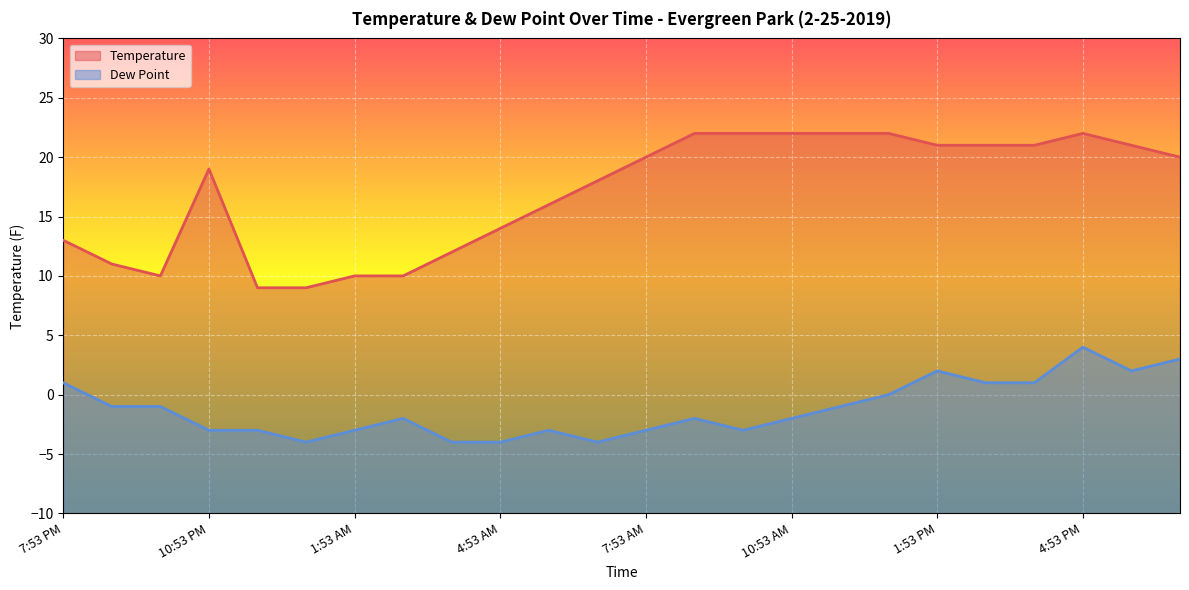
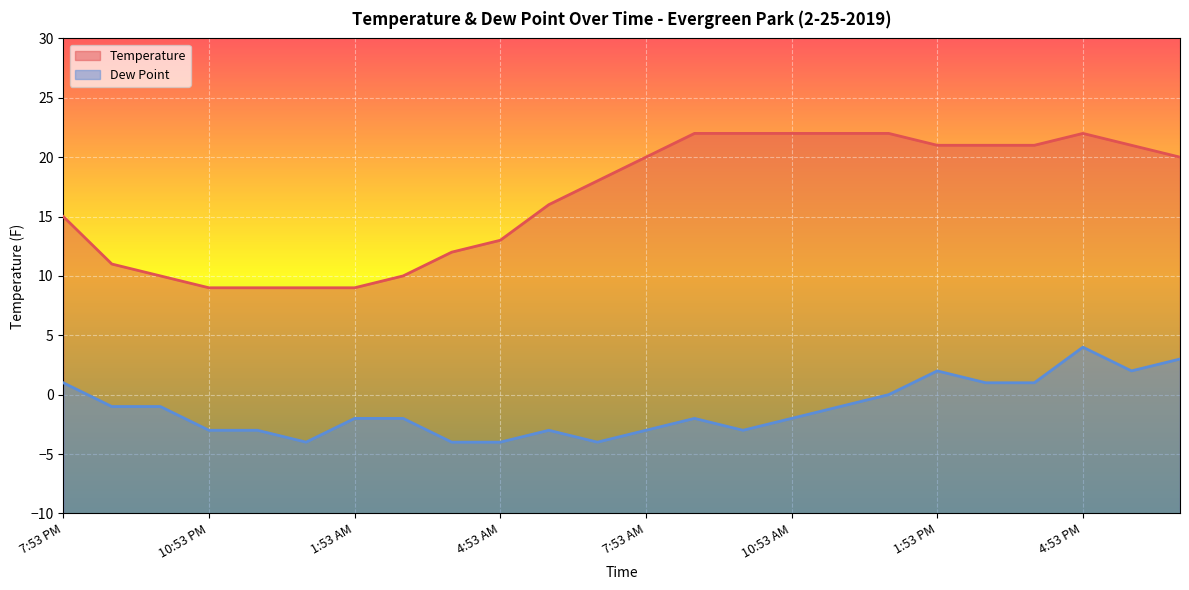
Temperature, 7:53 PM: 13 -> 15
Temperature, 10:53 PM: 19 -> 9
Temperature, 1:53 AM: 10 -> 9
Dew Point, 1:53 AM: -3 -> -2
Temperature, 4:53 AM: 14 -> 13
